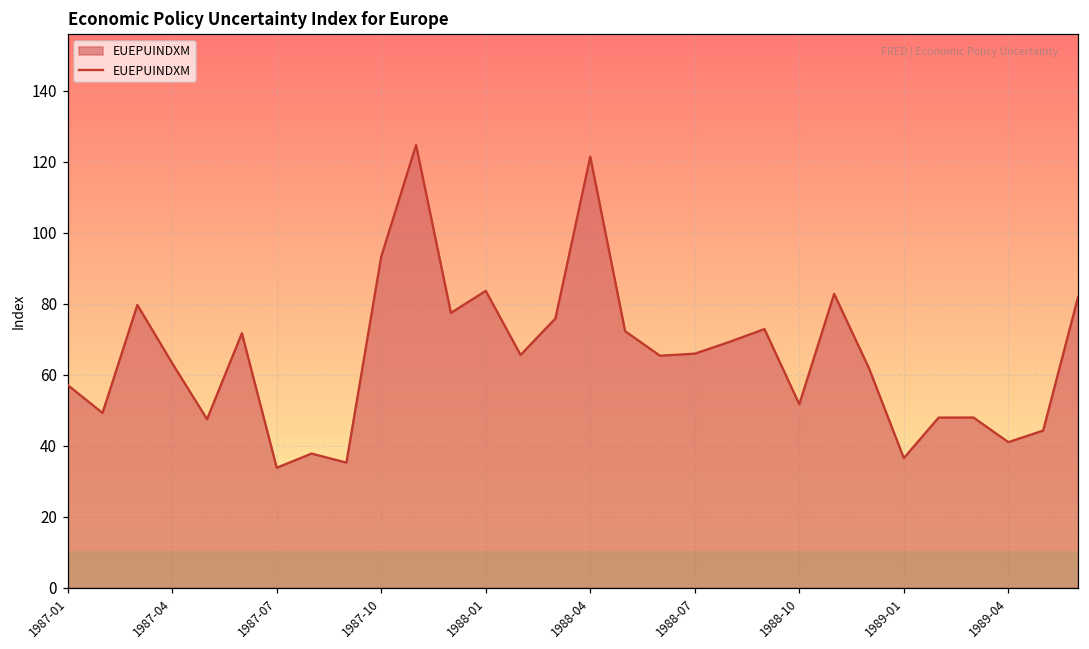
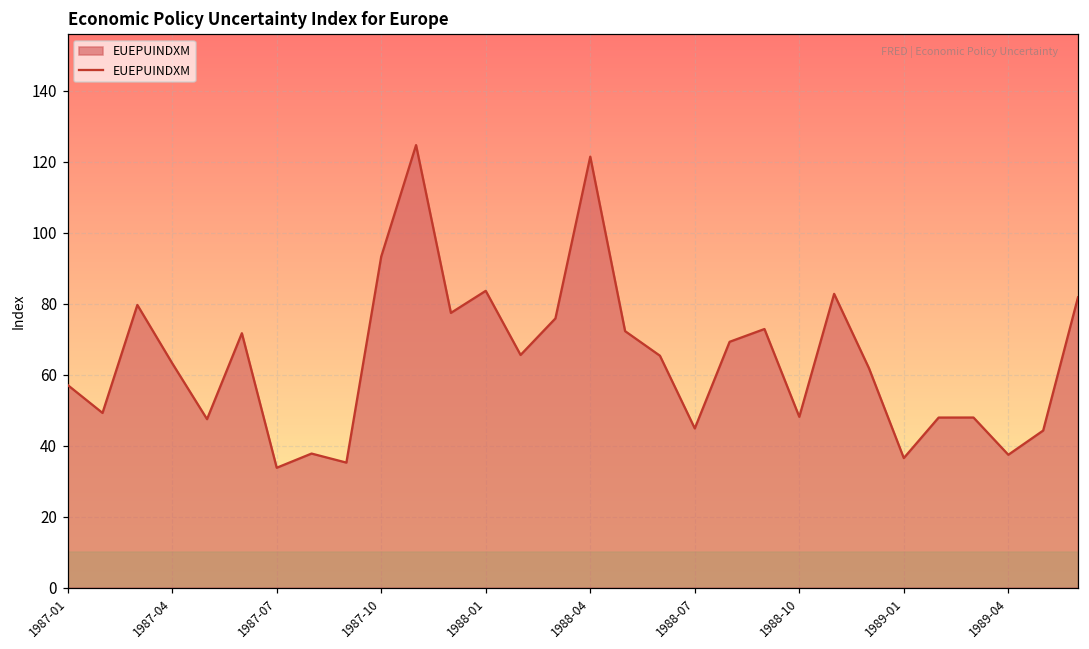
1988-07: 66 -> 45
1988-10: 52 -> 48
1989-04: 41 -> 37
